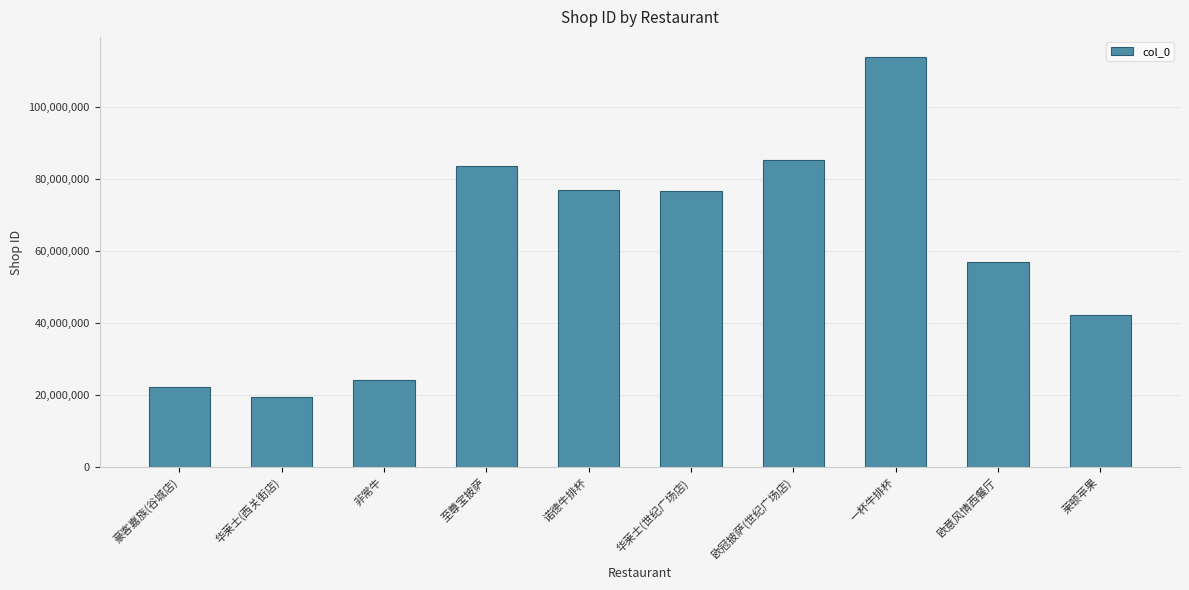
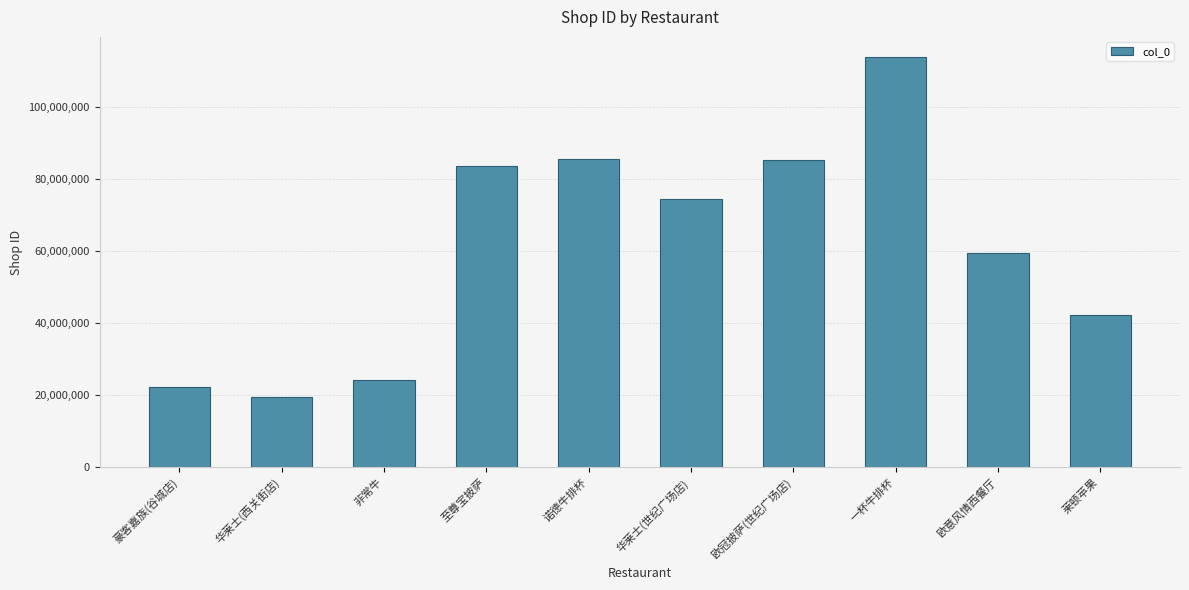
诺德牛排杯: 77,000,000 -> 85,000,000
华莱士(世纪广场店): 77,000,000 -> 74,000,000
欧意风情西餐厅: 57,000,000 -> 59,000,000
